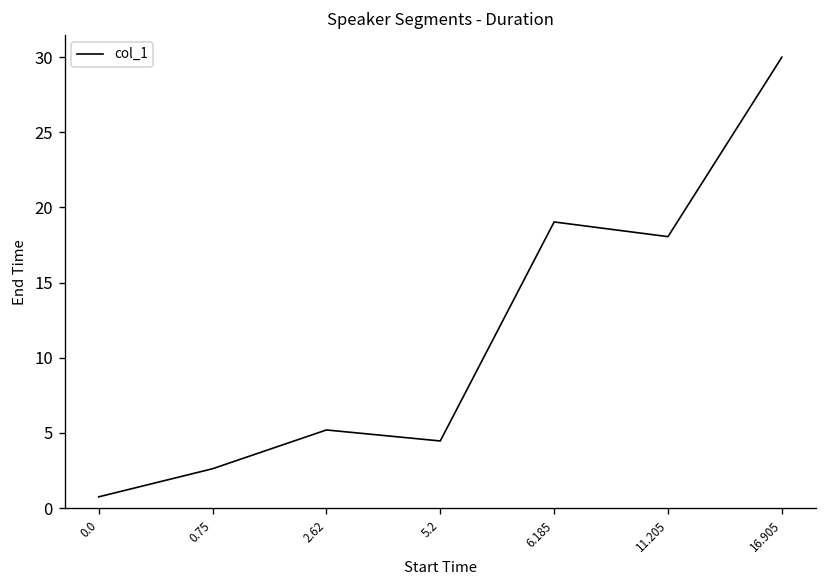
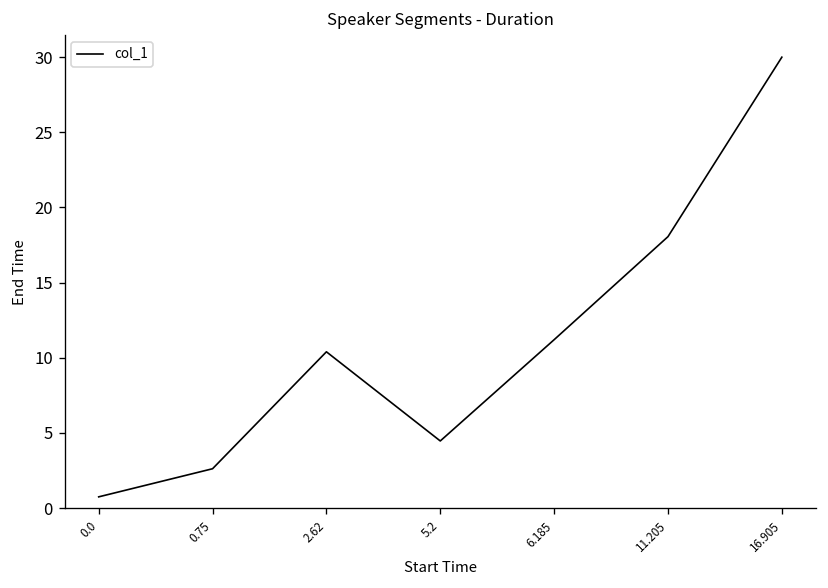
2.62: 5.2 -> 10.4
6.185: 19.0 -> 11.2
